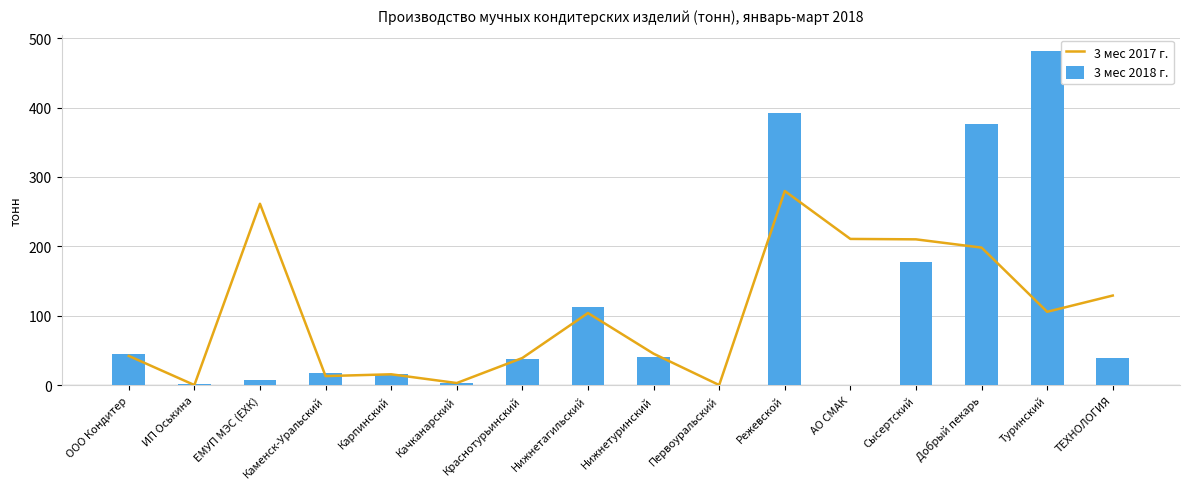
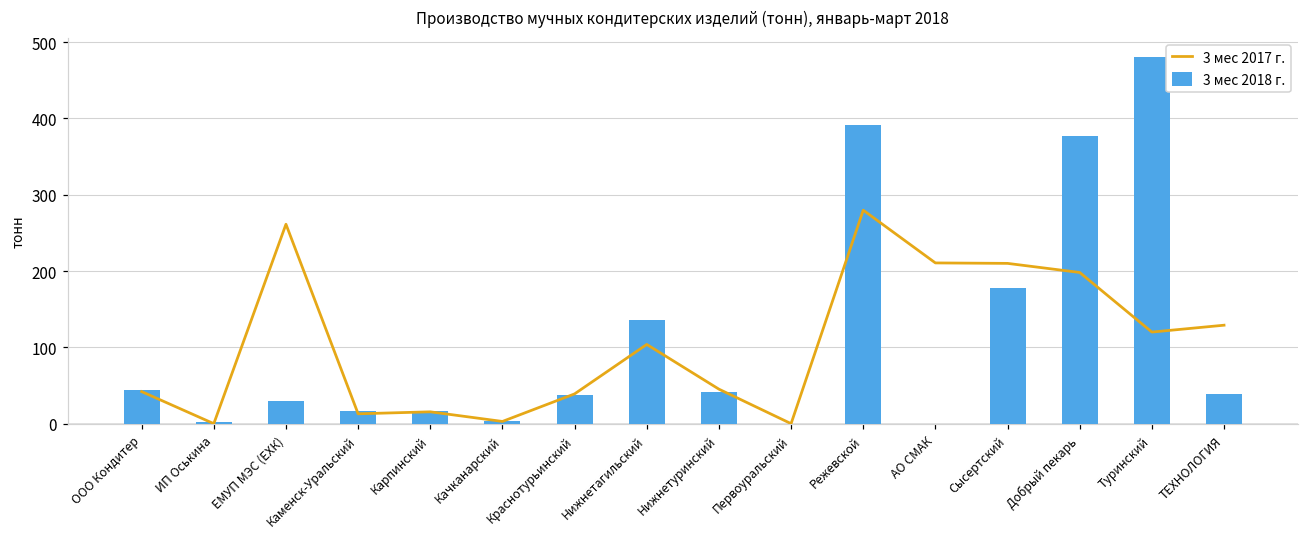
3 мес 2018 г., ЕМУП МЭС (ЕХК): 10 -> 30
3 мес 2018 г., Нижнетагильский: 110 -> 140
3 мес 2017 г., Туринский: 110 -> 120
